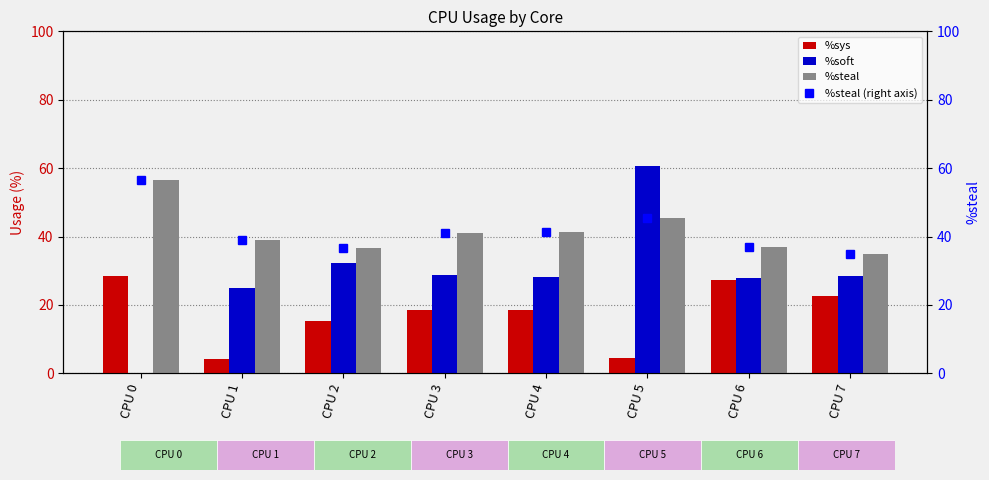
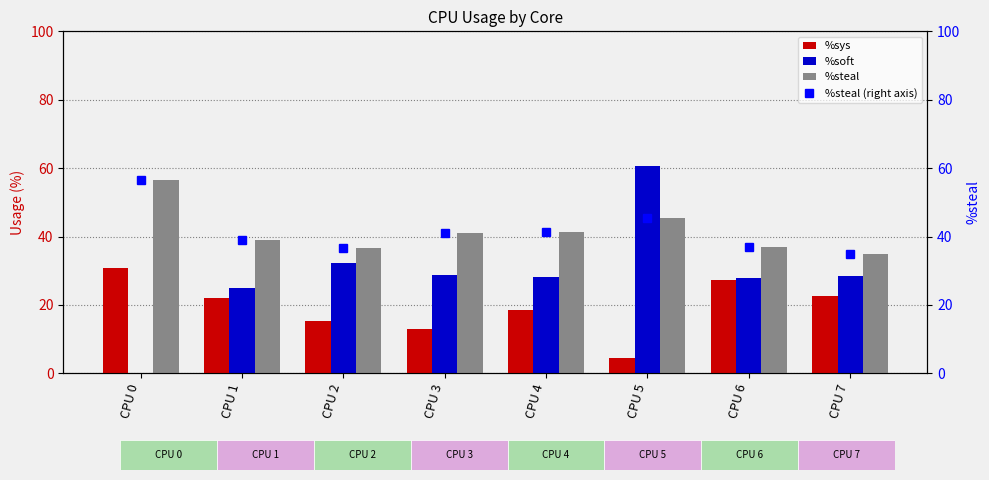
CPU Usage by Core, %sys, CPU 0: 28 -> 31
CPU Usage by Core, %sys, CPU 1: 4 -> 22
CPU Usage by Core, %sys, CPU 3: 18 -> 13
